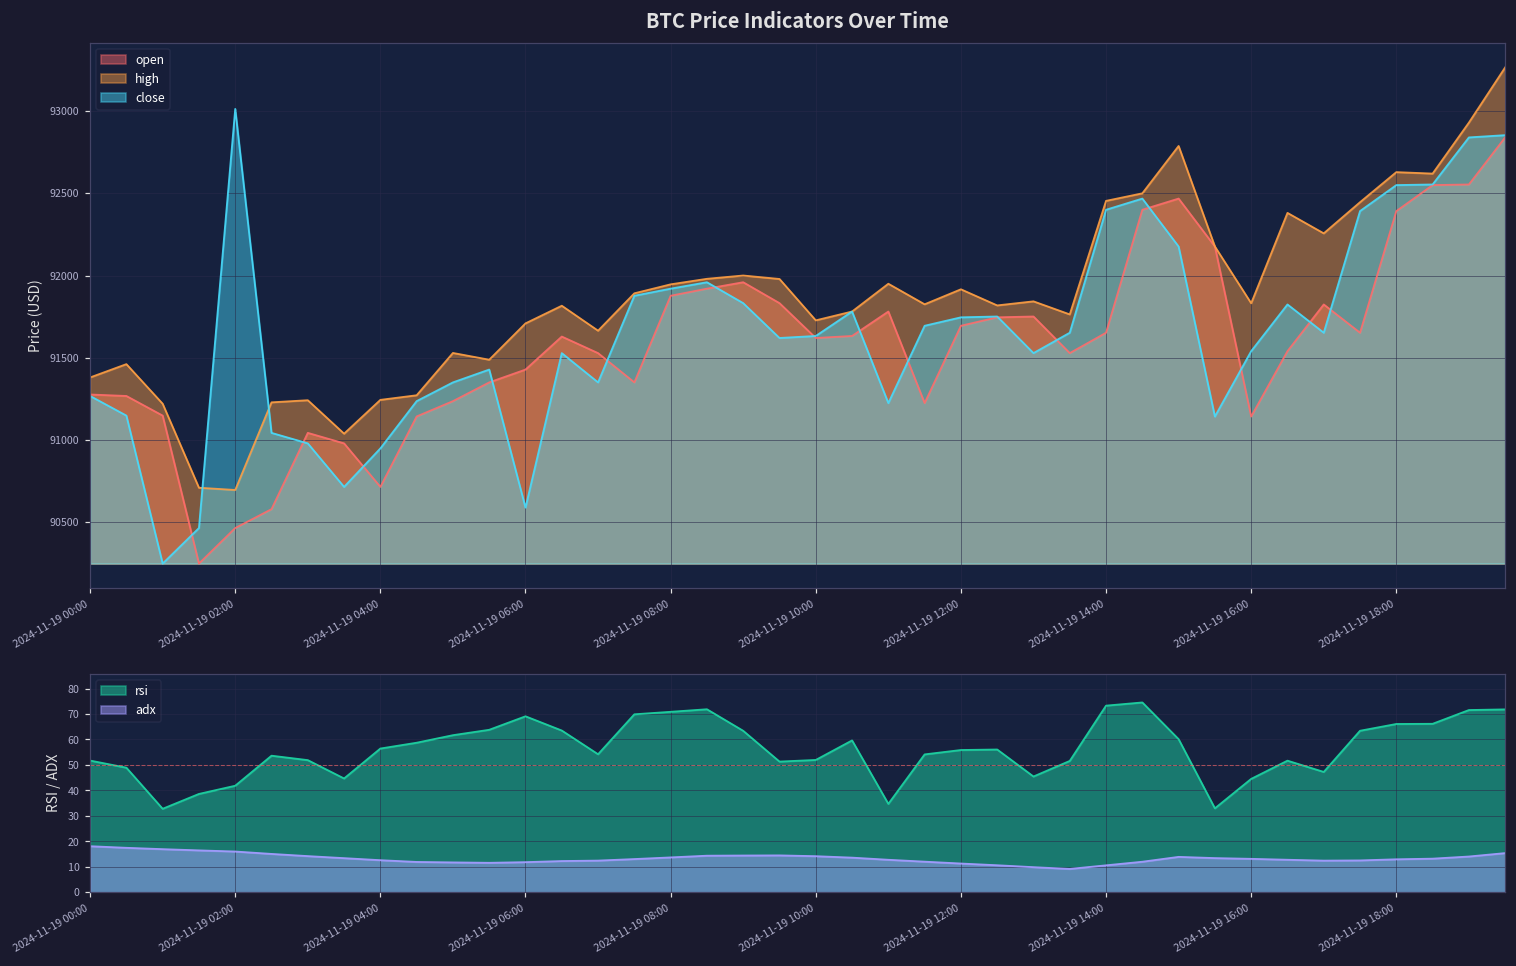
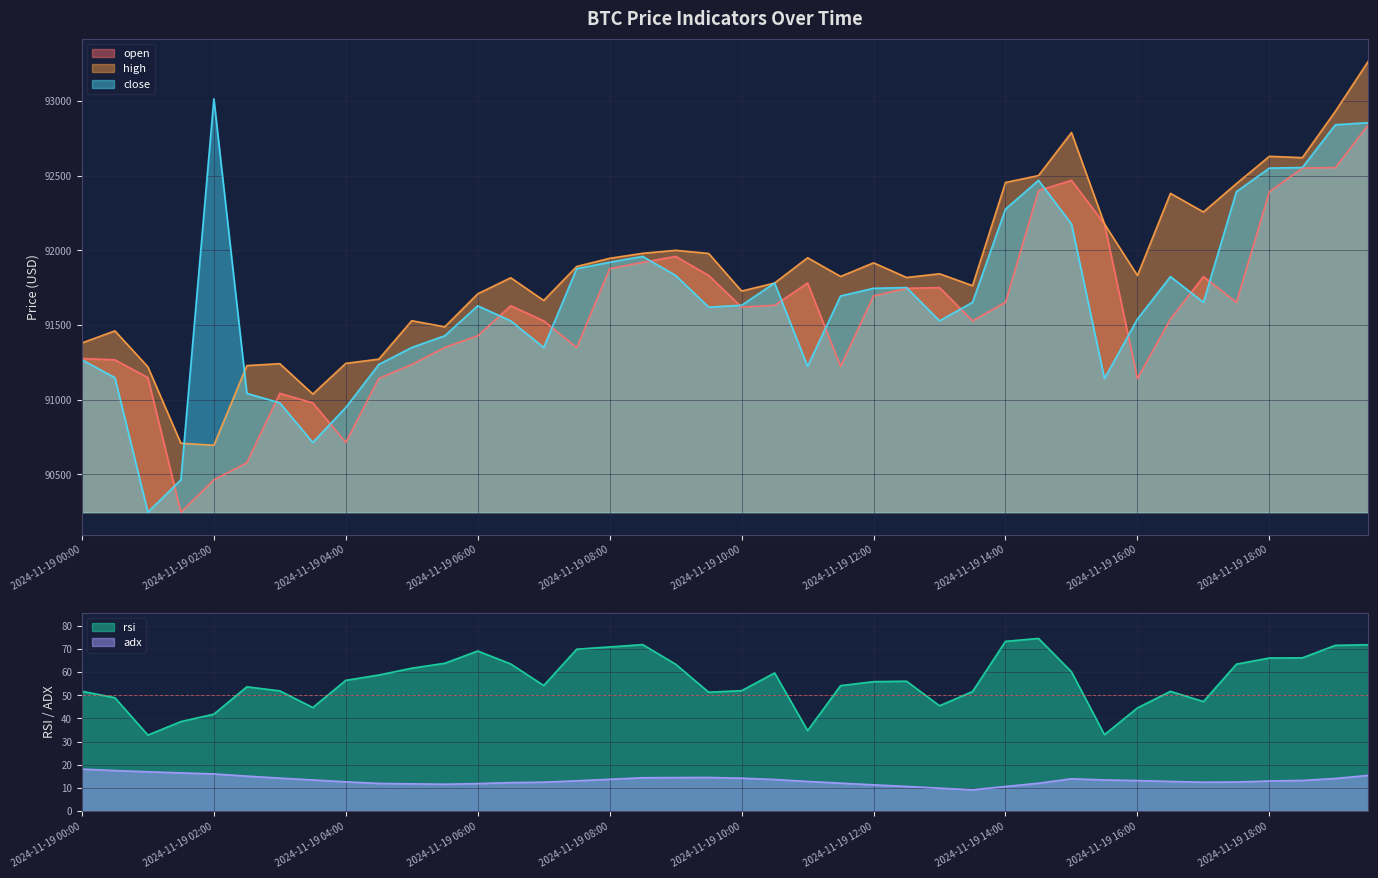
BTC Price Indicators Over Time, close, 2024-11-19 06:00: 90590 -> 91630
BTC Price Indicators Over Time, close, 2024-11-19 14:00: 92400 -> 92280
